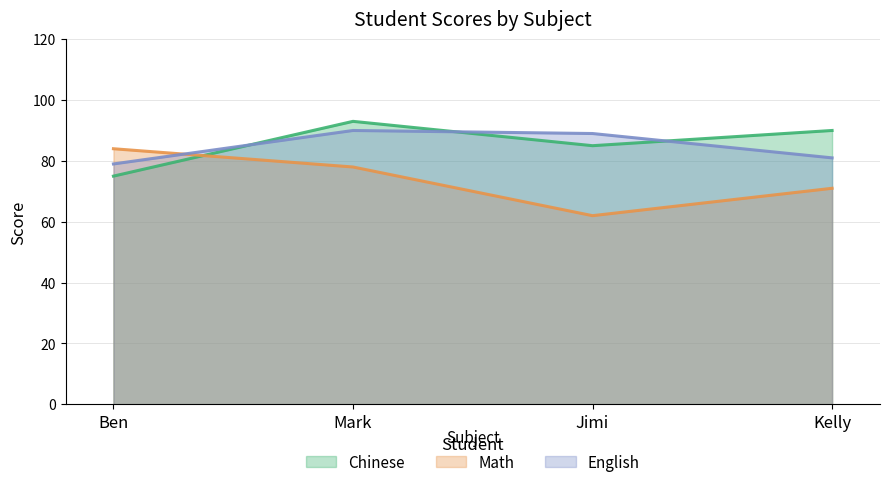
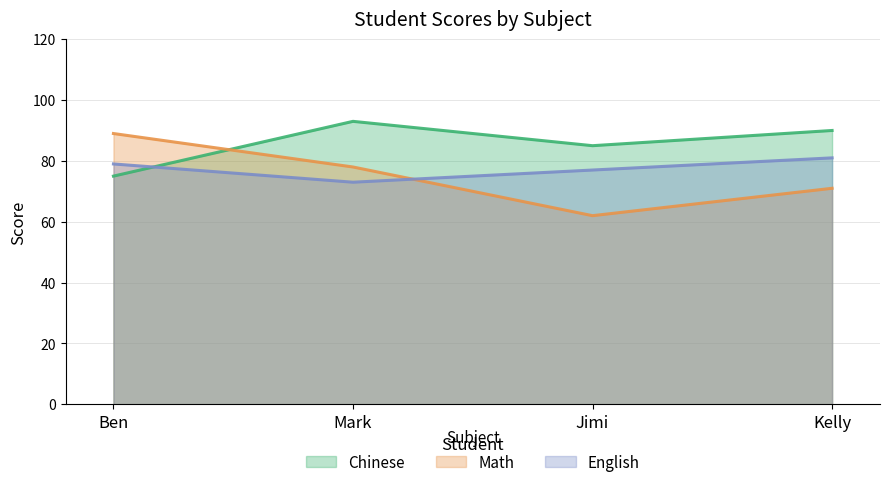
Math, Ben: 84 -> 89
English, Mark: 90 -> 73
English, Jimi: 89 -> 77
